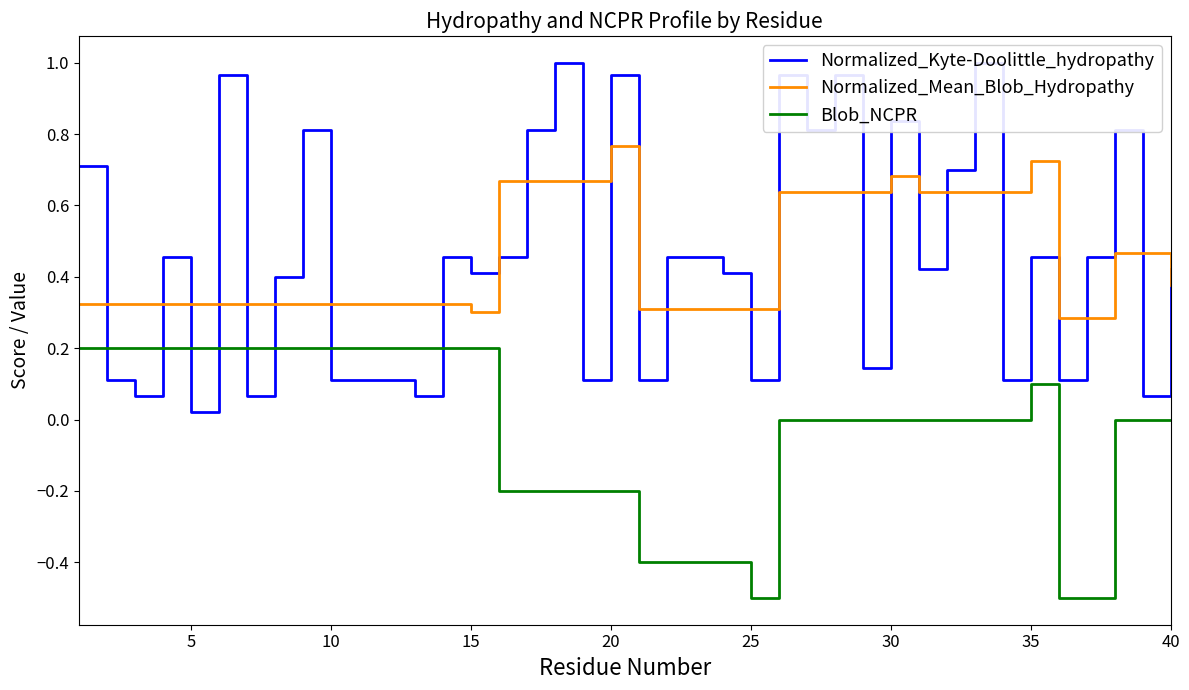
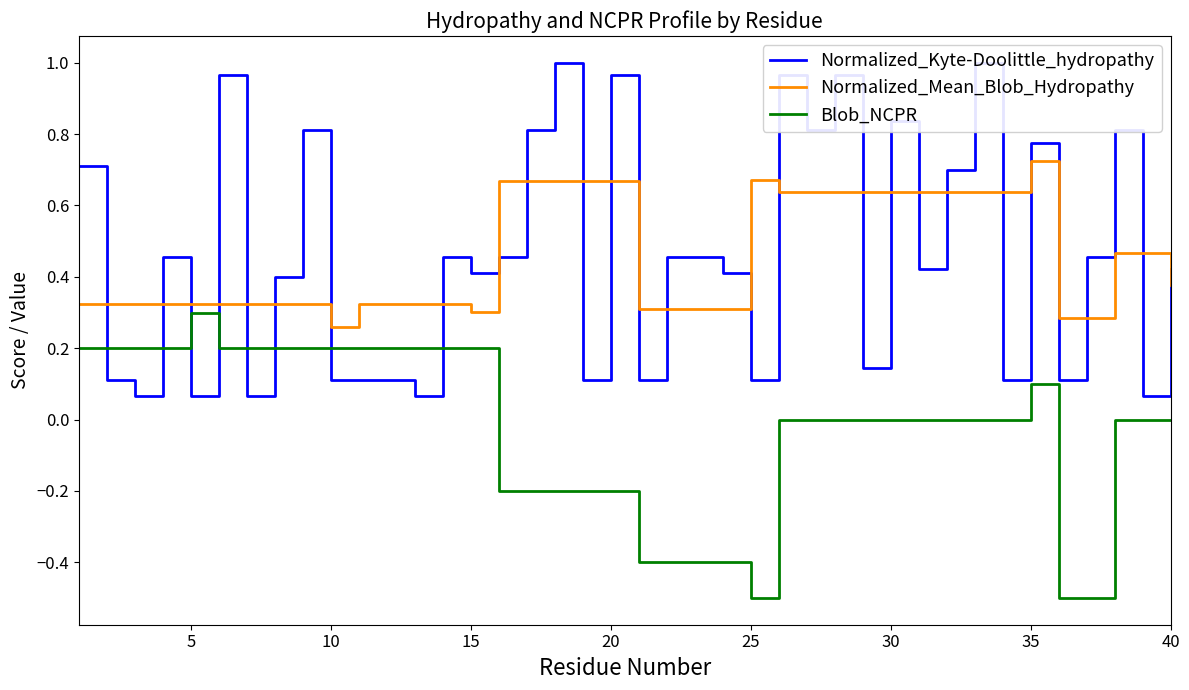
Normalized_Kyte-Doolittle_hydropathy, 5: 0.02 -> 0.07
Blob_NCPR, 5: 0.2 -> 0.3
Normalized_Mean_Blob_Hydropathy, 10: 0.32 -> 0.26
Normalized_Mean_Blob_Hydropathy, 20: 0.77 -> 0.67
Normalized_Mean_Blob_Hydropathy, 25: 0.31 -> 0.67
Normalized_Mean_Blob_Hydropathy, 30: 0.68 -> 0.64
Normalized_Kyte-Doolittle_hydropathy, 35: 0.46 -> 0.78
